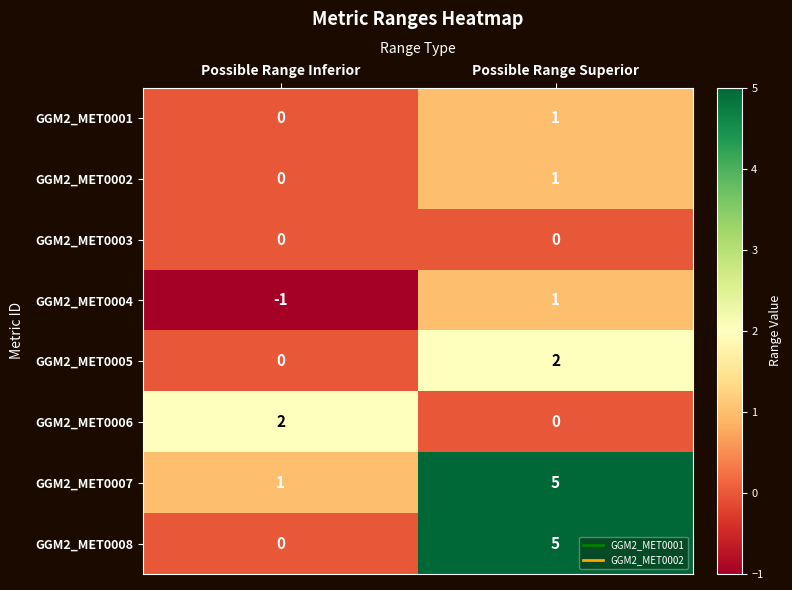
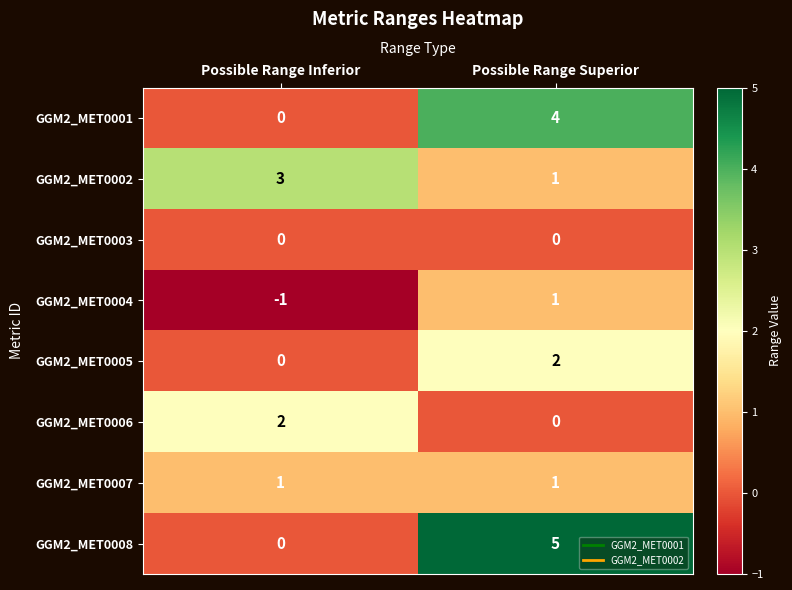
GGM2_MET0001, Possible Range Superior: 1 -> 4
GGM2_MET0002, Possible Range Inferior: 0 -> 3
GGM2_MET0007, Possible Range Superior: 5 -> 1
